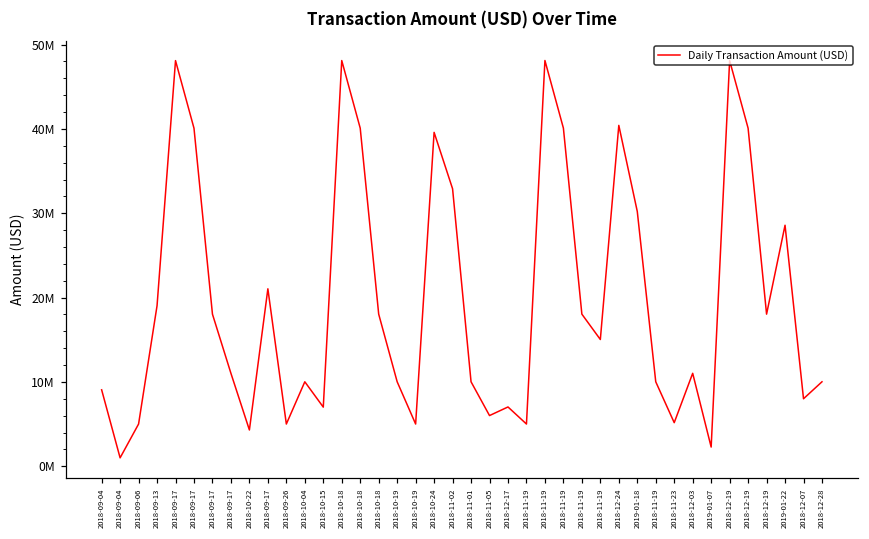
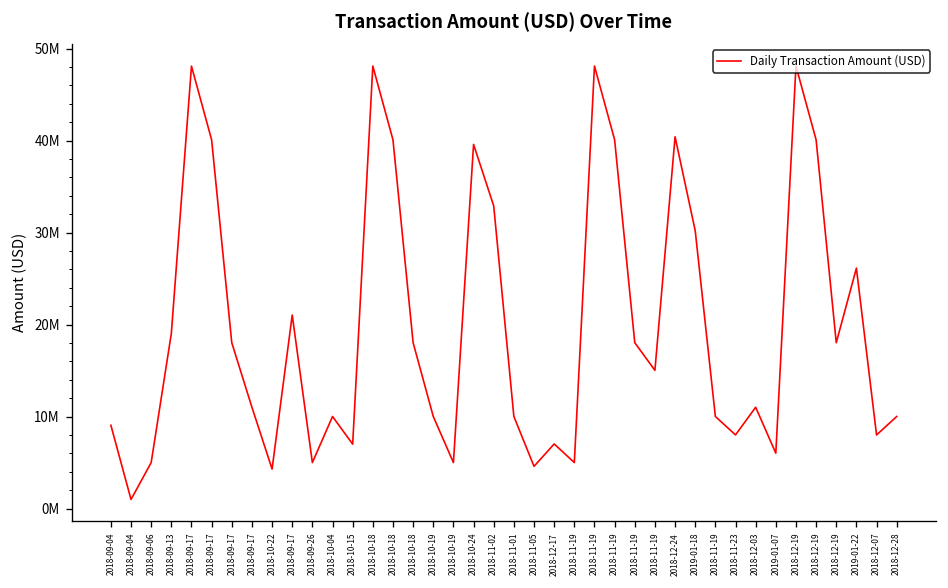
2018-11-05: 6000000 -> 5000000
2018-11-23: 5000000 -> 8000000
2019-01-07: 2000000 -> 6000000
2019-01-22: 29000000 -> 26000000
